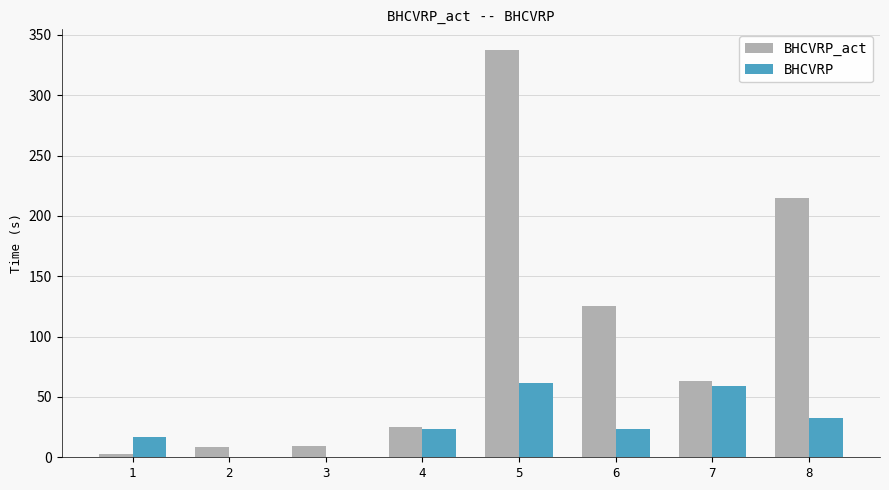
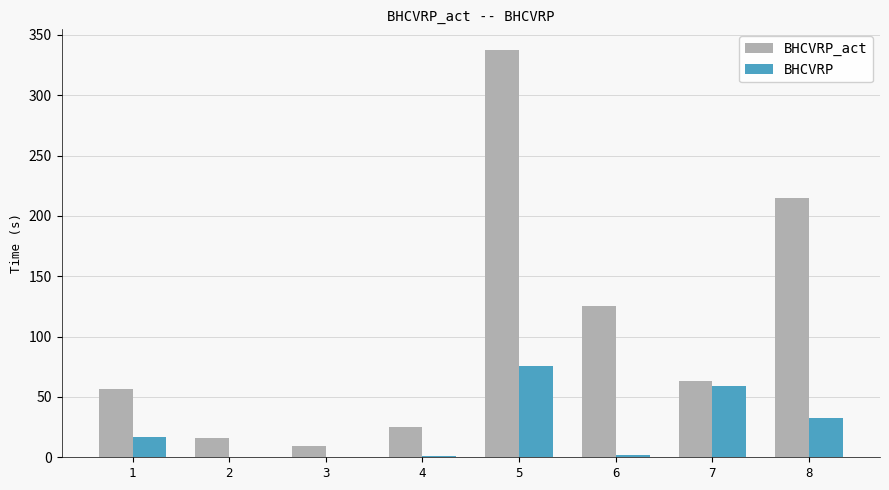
BHCVRP_act, 1: 2 -> 57
BHCVRP_act, 2: 9 -> 16
BHCVRP, 4: 24 -> 1
BHCVRP, 5: 62 -> 76
BHCVRP, 6: 23 -> 2
